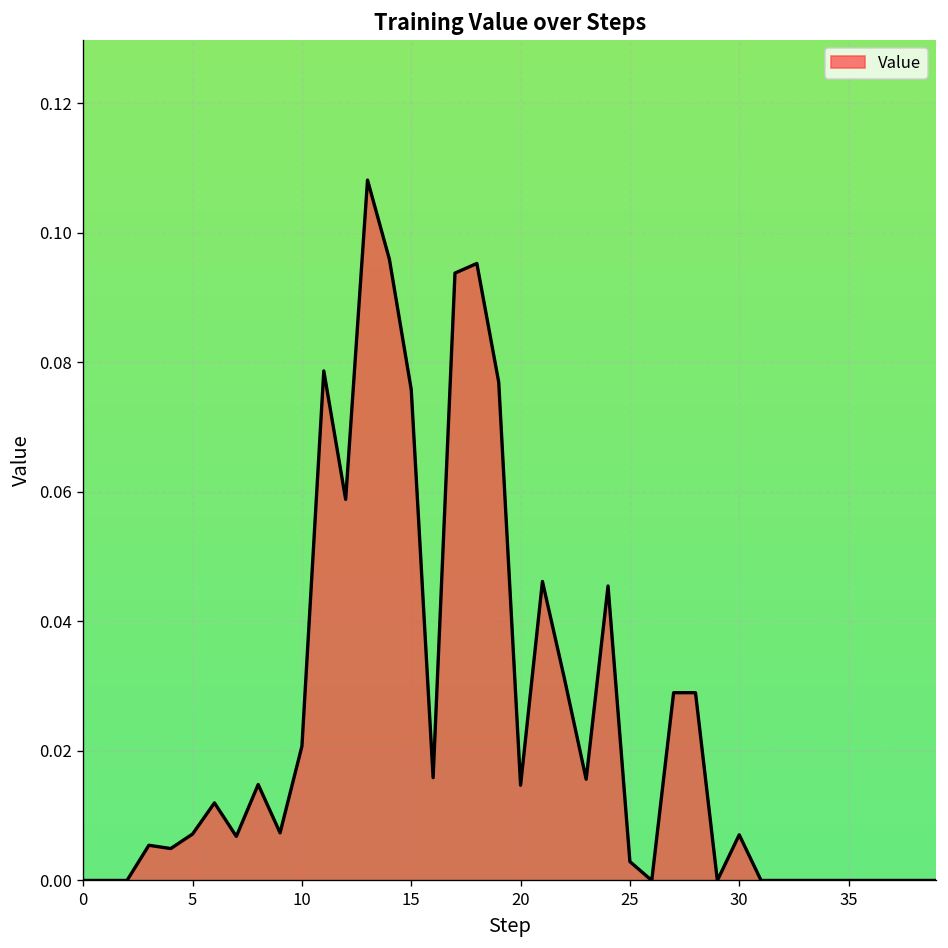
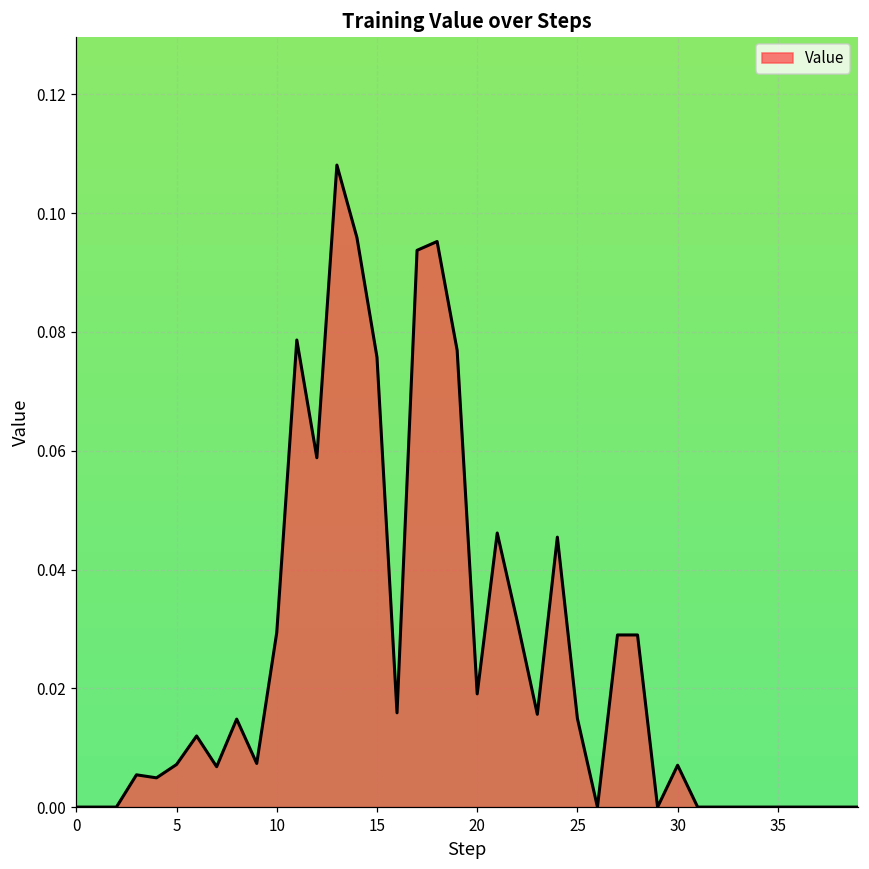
10: 0.021 -> 0.029
20: 0.015 -> 0.019
25: 0.003 -> 0.015
